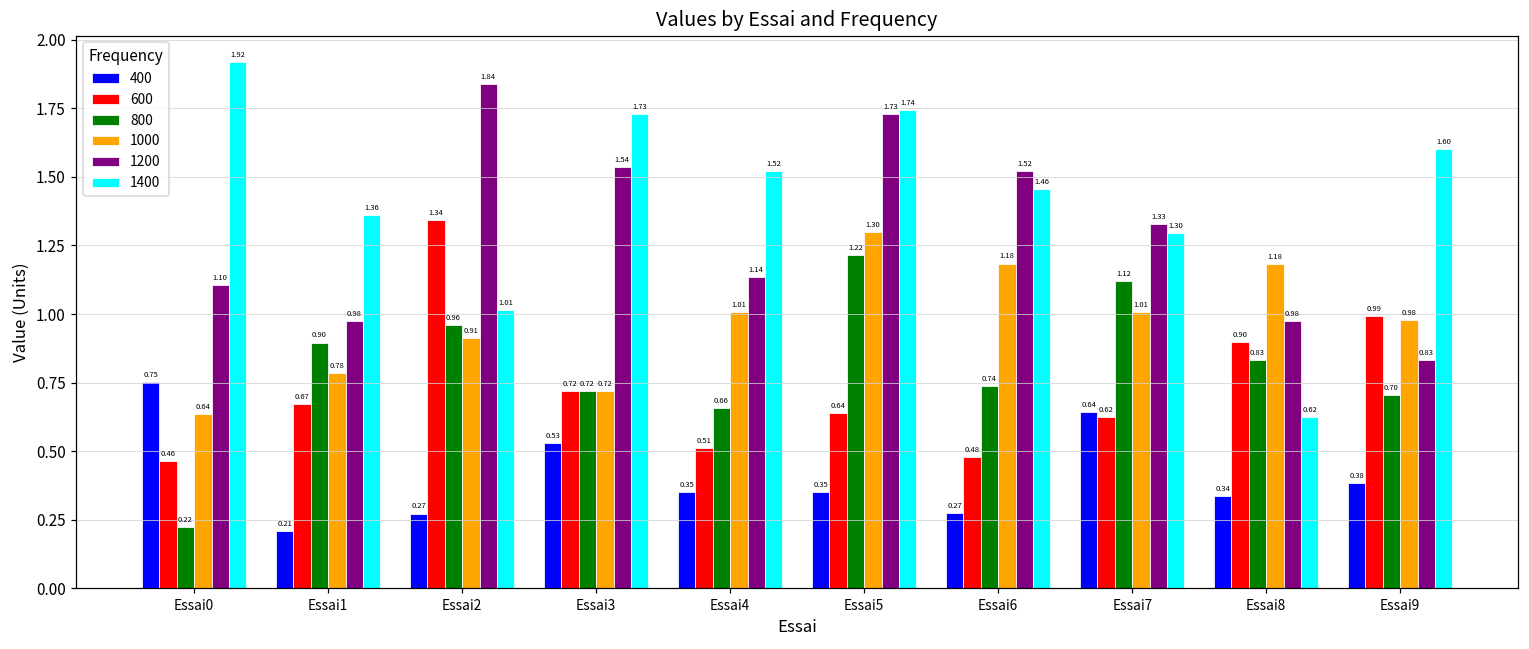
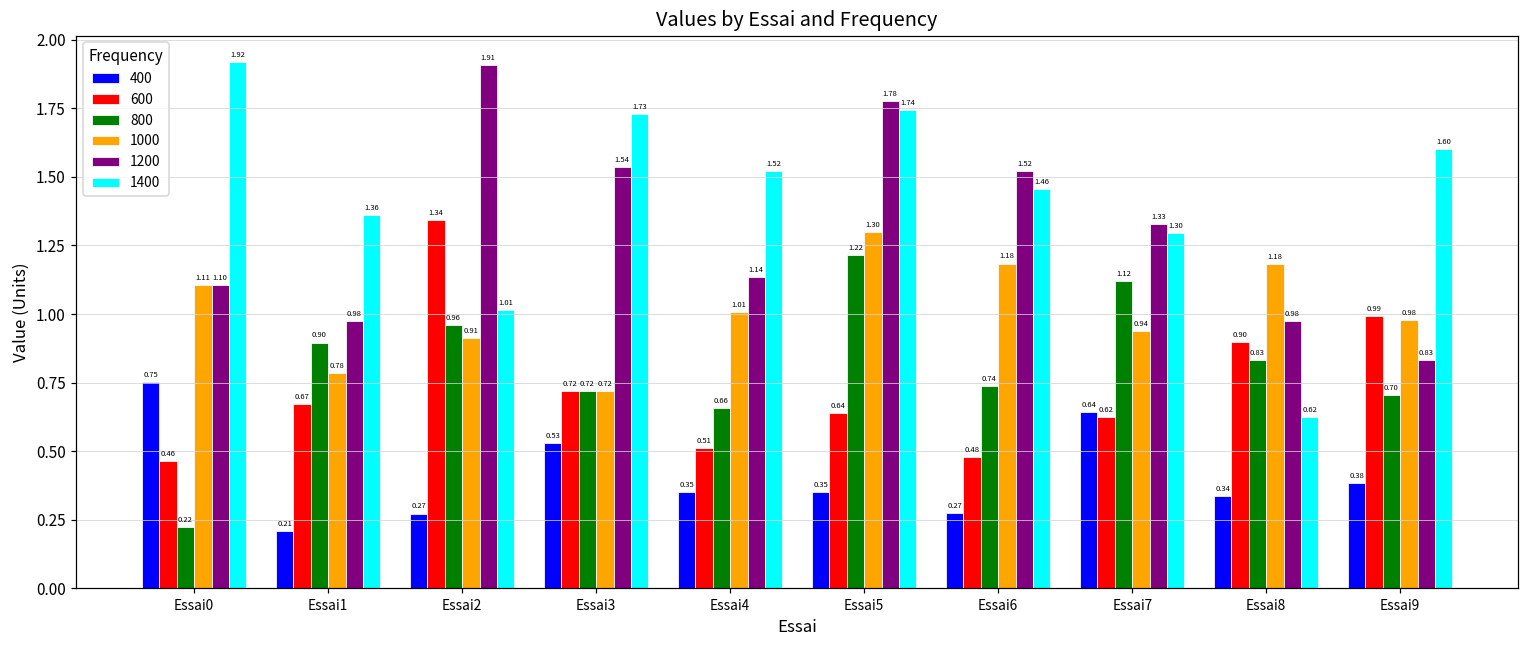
1000, Essai0: 0.64 -> 1.11
1200, Essai2: 1.84 -> 1.91
1200, Essai5: 1.73 -> 1.78
1000, Essai7: 1.01 -> 0.94
